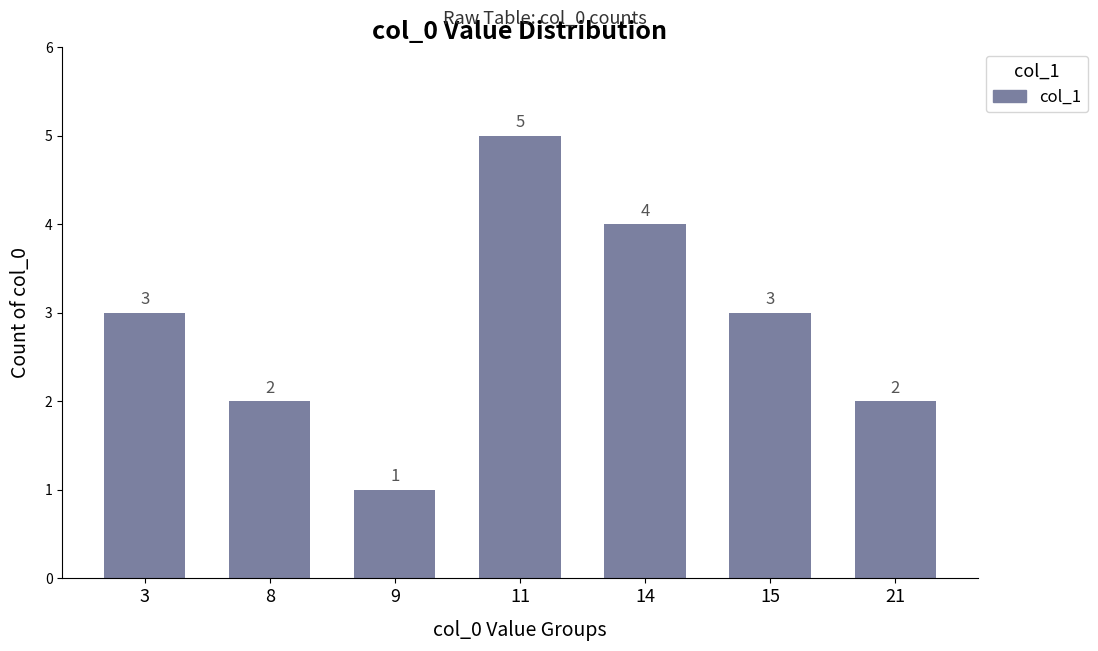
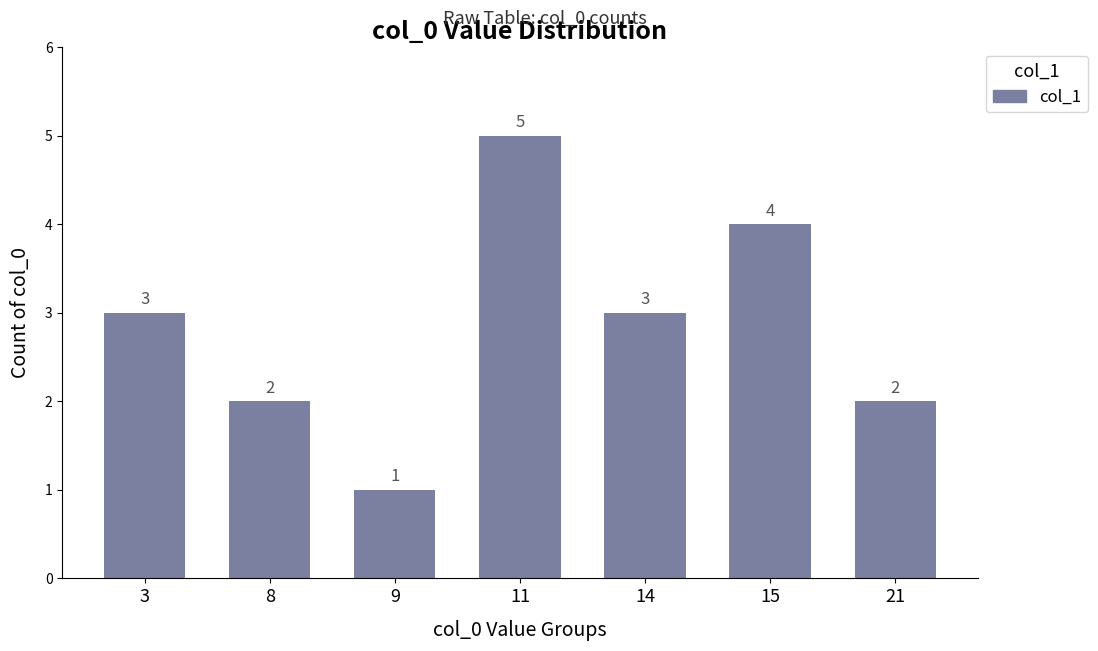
14: 4 -> 3
15: 3 -> 4
